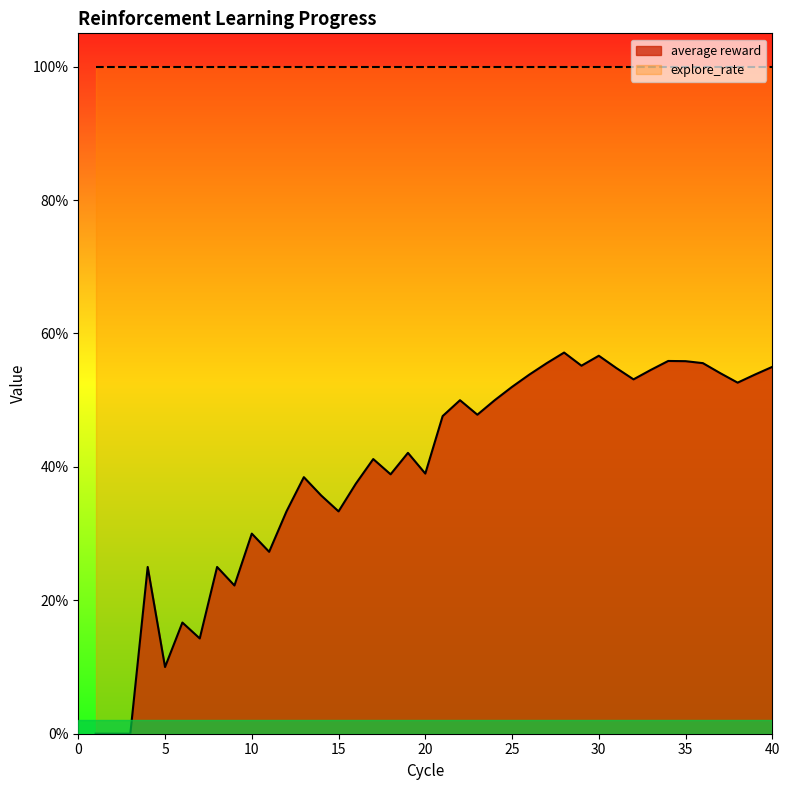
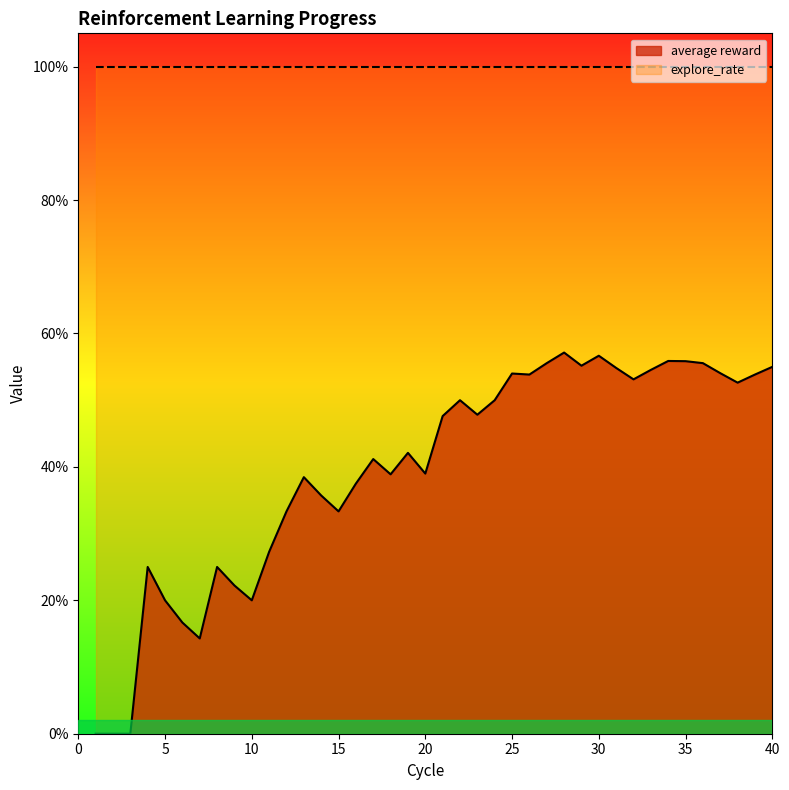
average reward, 5: 10% -> 20%
average reward, 10: 30% -> 20%
average reward, 25: 52% -> 54%
